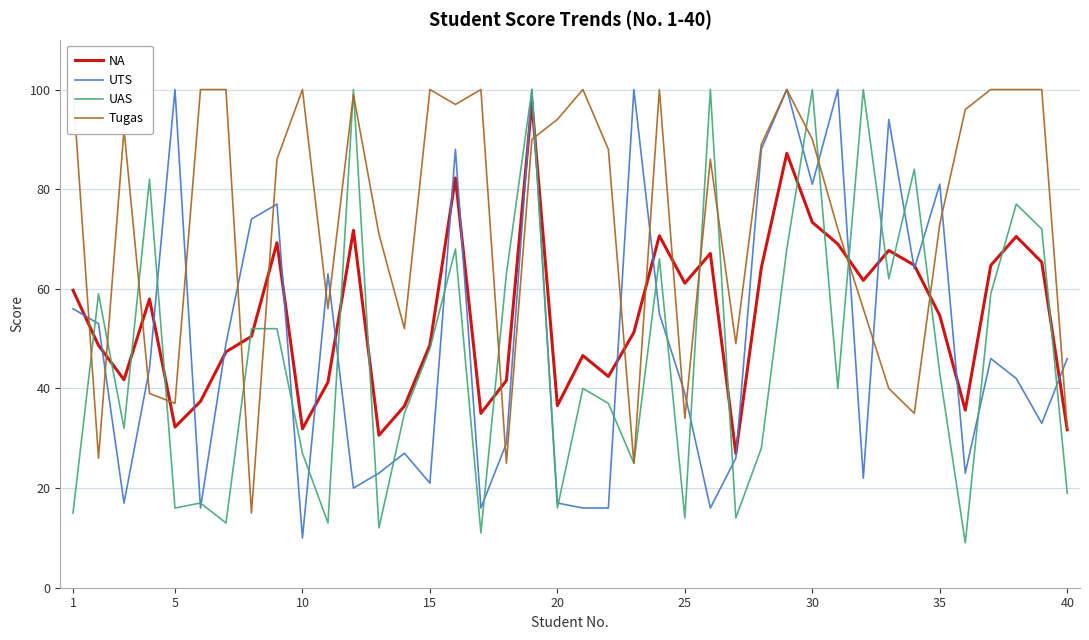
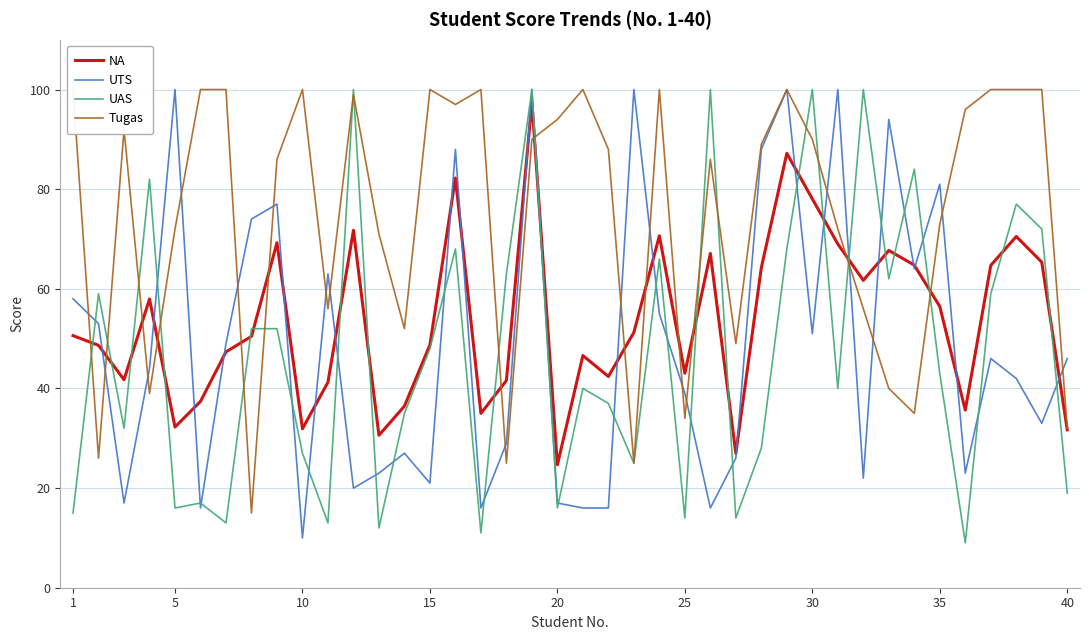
NA, 1: 60 -> 51
UTS, 1: 56 -> 58
Tugas, 5: 37 -> 72
NA, 20: 37 -> 25
NA, 25: 61 -> 43
NA, 30: 73 -> 78
UTS, 30: 81 -> 51
NA, 35: 55 -> 56
